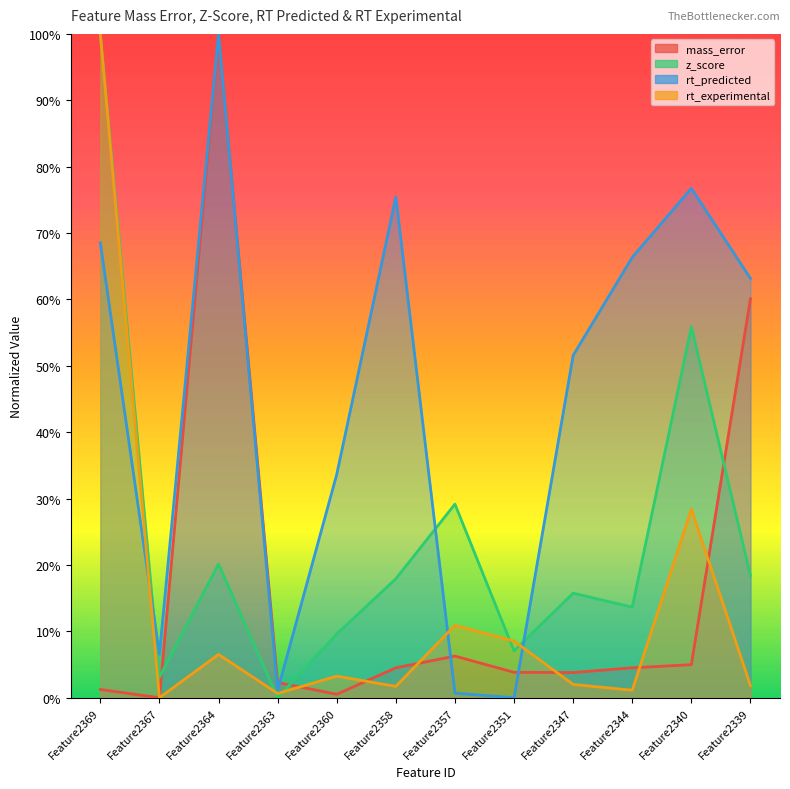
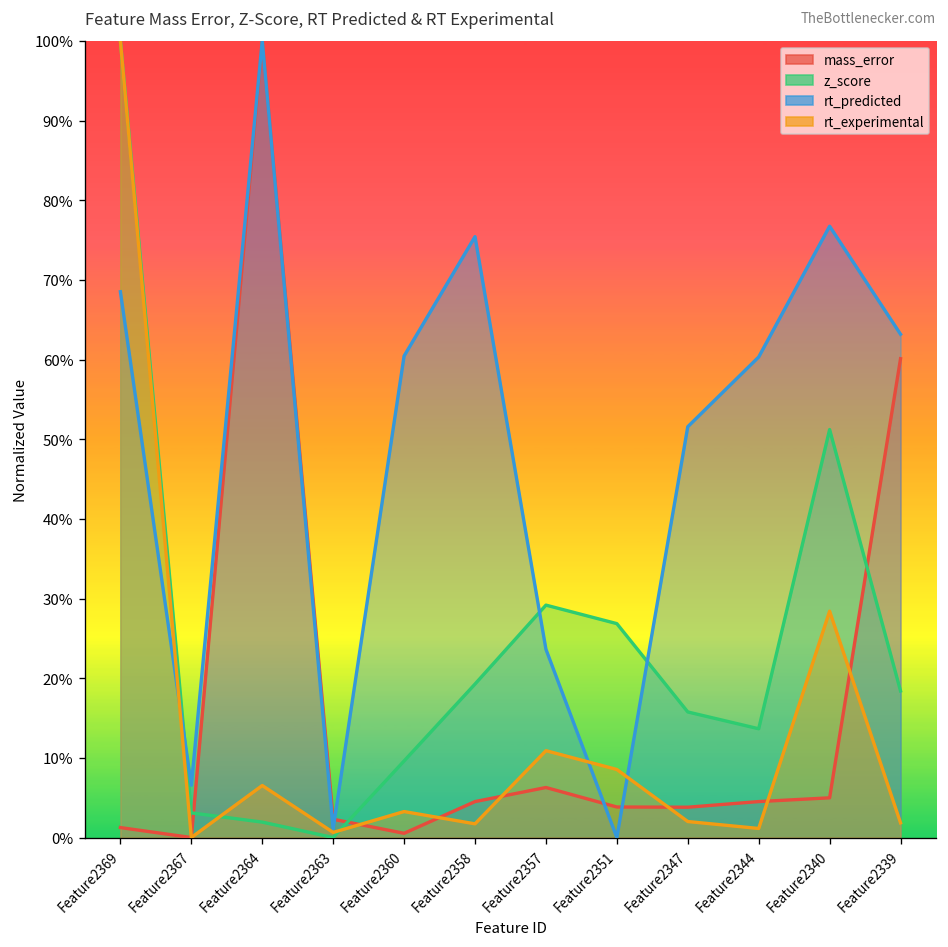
z_score, Feature2364: 20% -> 2%
rt_predicted, Feature2360: 34% -> 60%
z_score, Feature2358: 18% -> 19%
rt_predicted, Feature2357: 1% -> 24%
z_score, Feature2351: 7% -> 27%
rt_predicted, Feature2344: 66% -> 60%
z_score, Feature2340: 56% -> 51%
